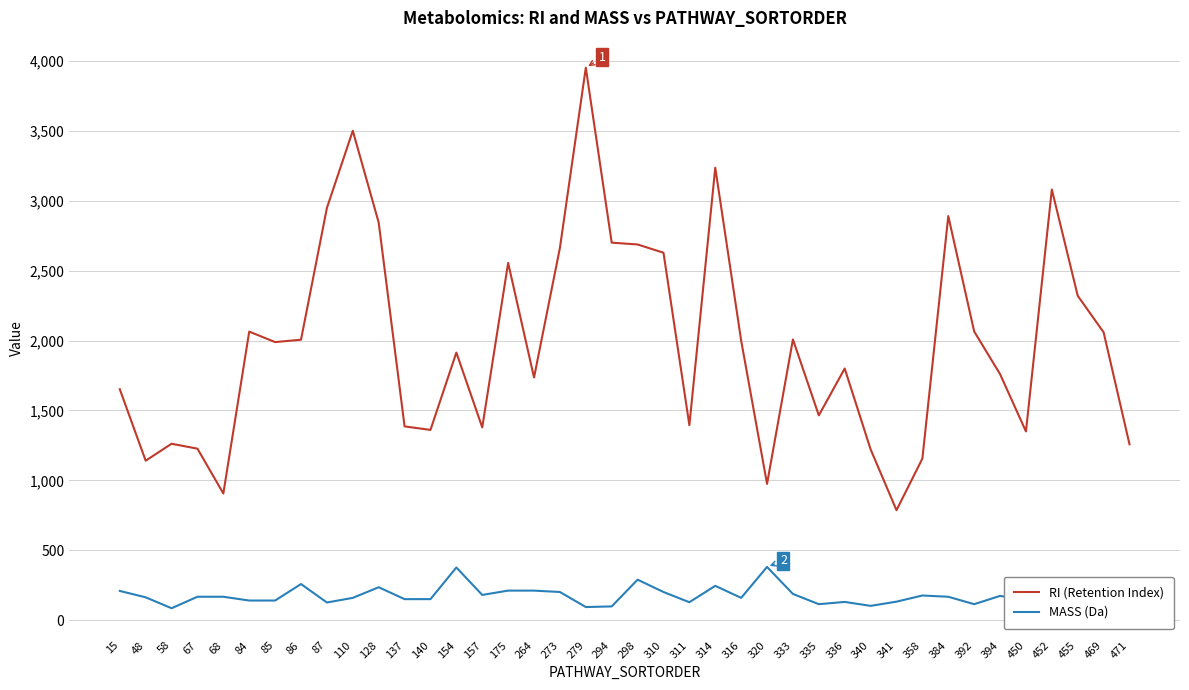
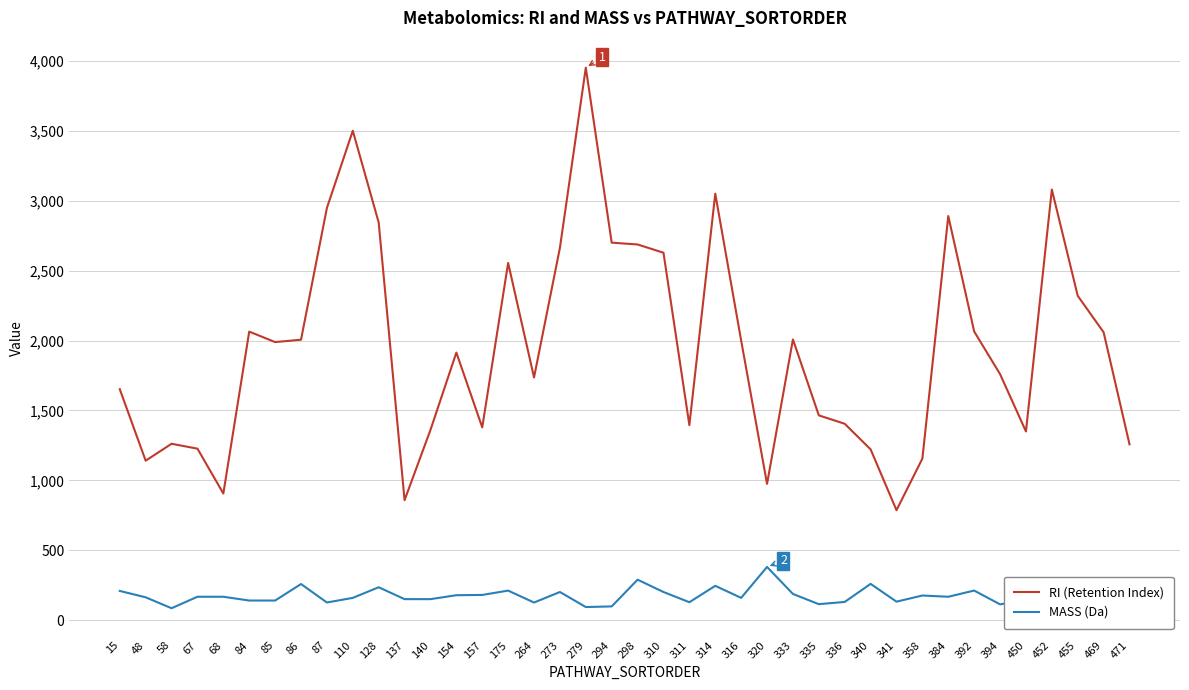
RI (Retention Index), 137: 1,390 -> 860
MASS (Da), 154: 380 -> 180
MASS (Da), 264: 210 -> 130
RI (Retention Index), 314: 3,240 -> 3,050
RI (Retention Index), 336: 1,800 -> 1,410
MASS (Da), 340: 100 -> 260
MASS (Da), 392: 120 -> 210
MASS (Da), 394: 170 -> 110
